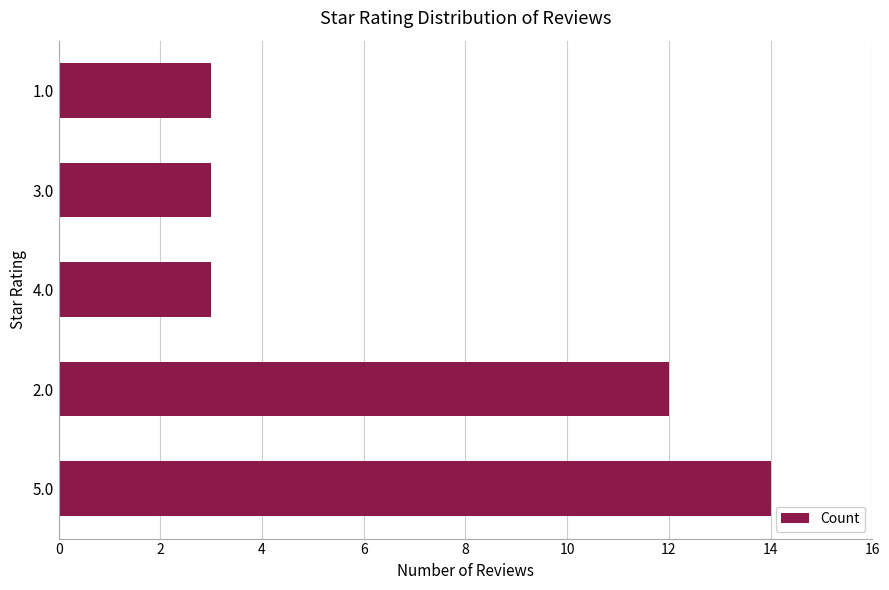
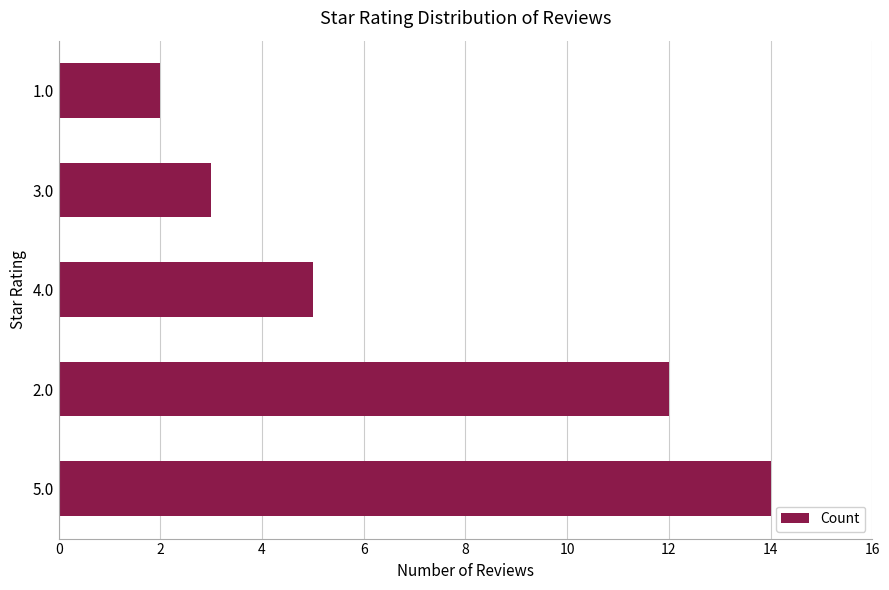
1.0: 3 -> 2
4.0: 3 -> 5
